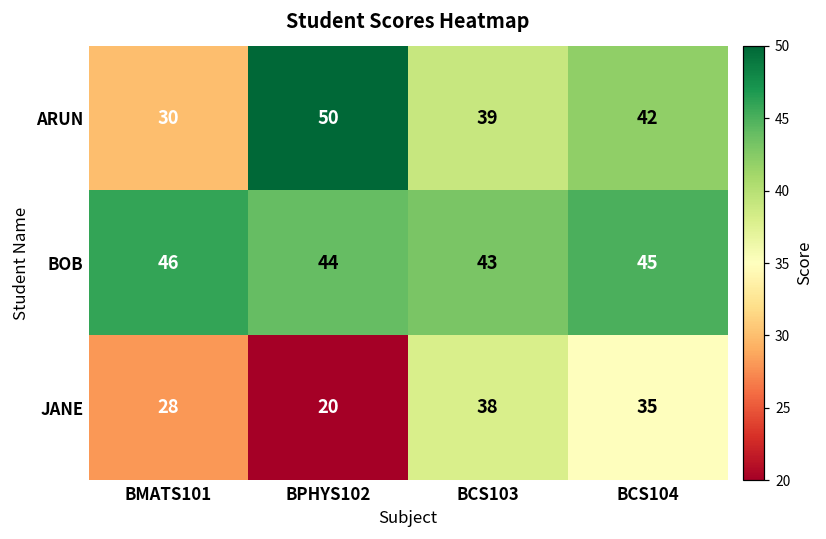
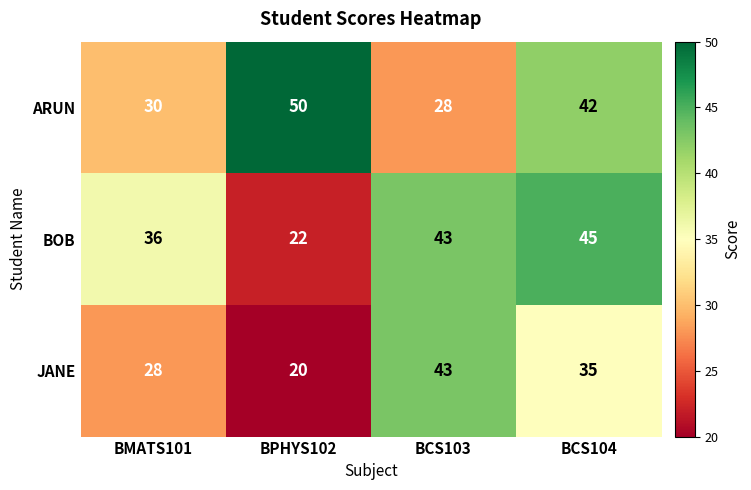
ARUN, BCS103: 39 -> 28
BOB, BMATS101: 46 -> 36
BOB, BPHYS102: 44 -> 22
JANE, BCS103: 38 -> 43
